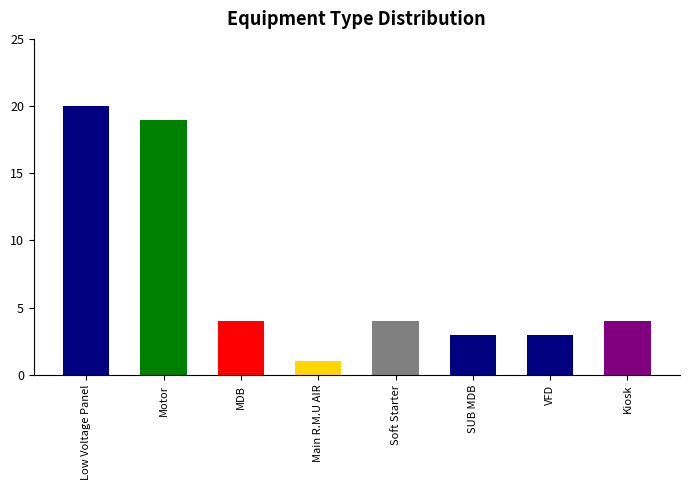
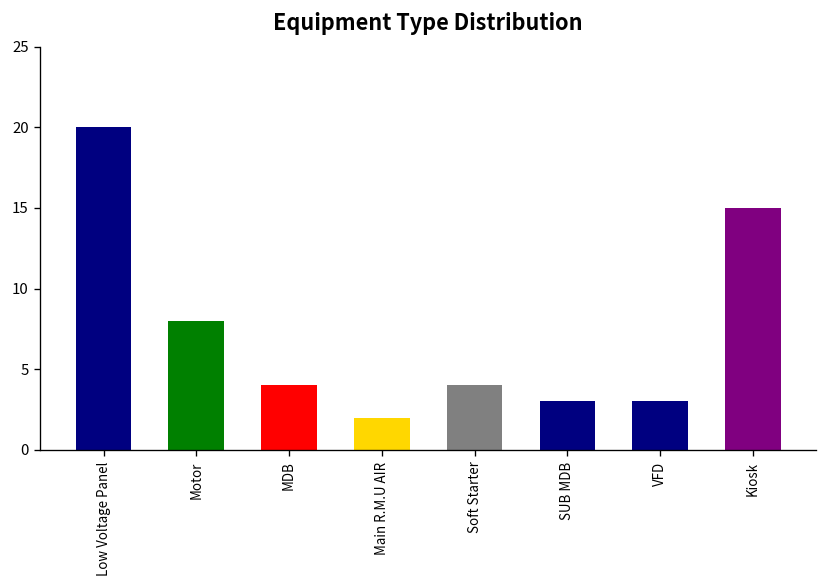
Motor: 19 -> 8
Main R.M.U AIR: 1 -> 2
Kiosk: 4 -> 15
